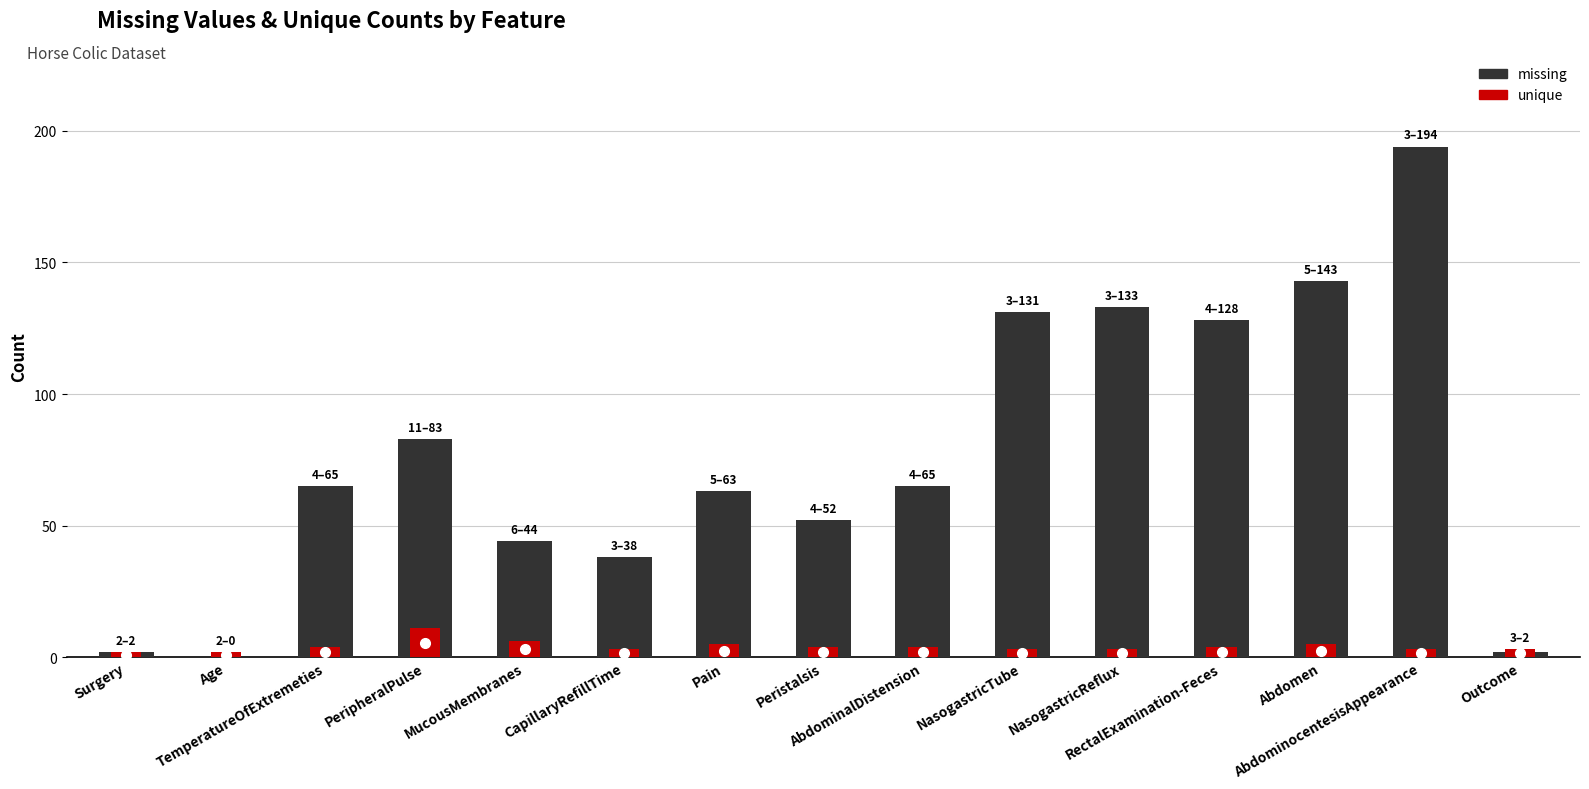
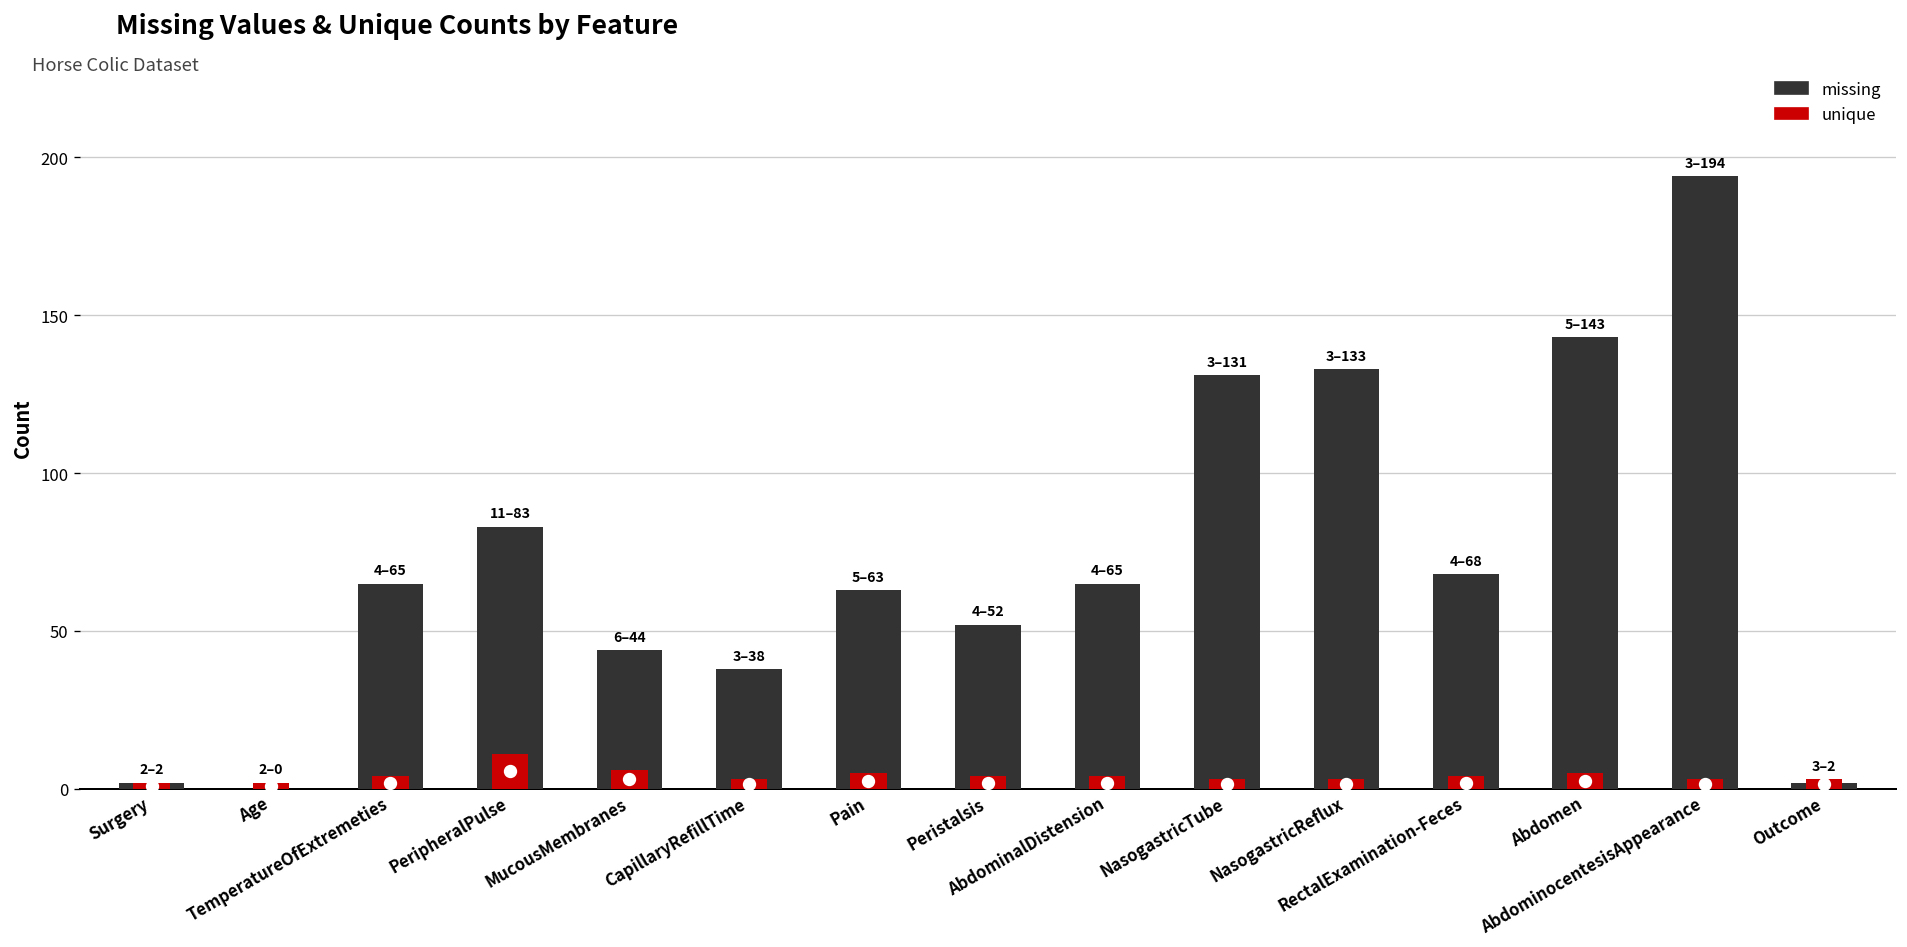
missing, RectalExamination-Feces: 128 -> 68
